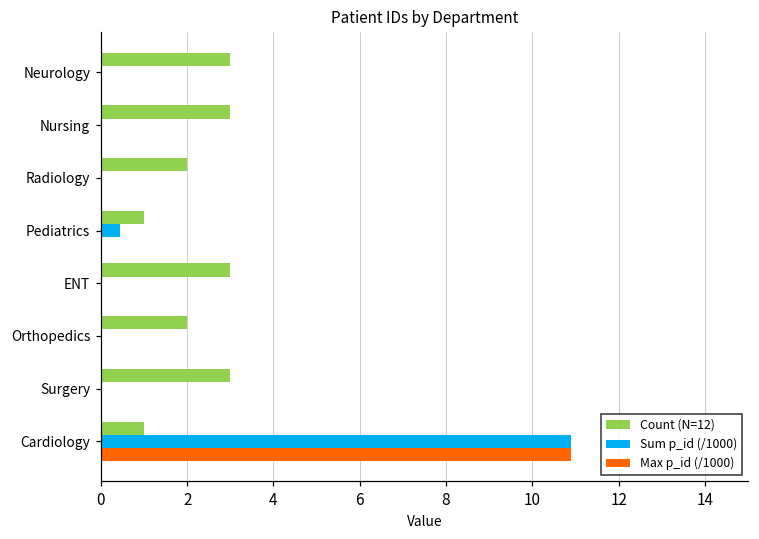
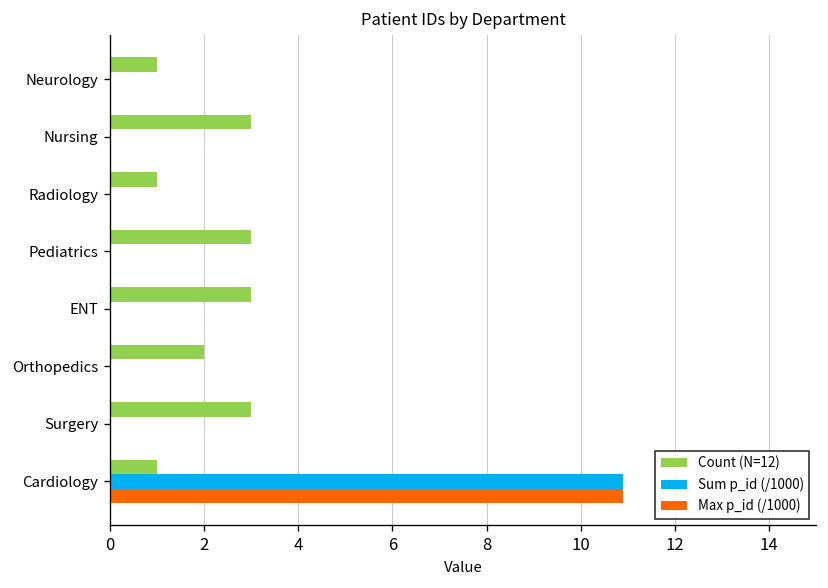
Count (N=12), Neurology: 3 -> 1
Count (N=12), Radiology: 2 -> 1
Count (N=12), Pediatrics: 1 -> 3
Sum p_id (/1000), Pediatrics: 0.5 -> 0.0
